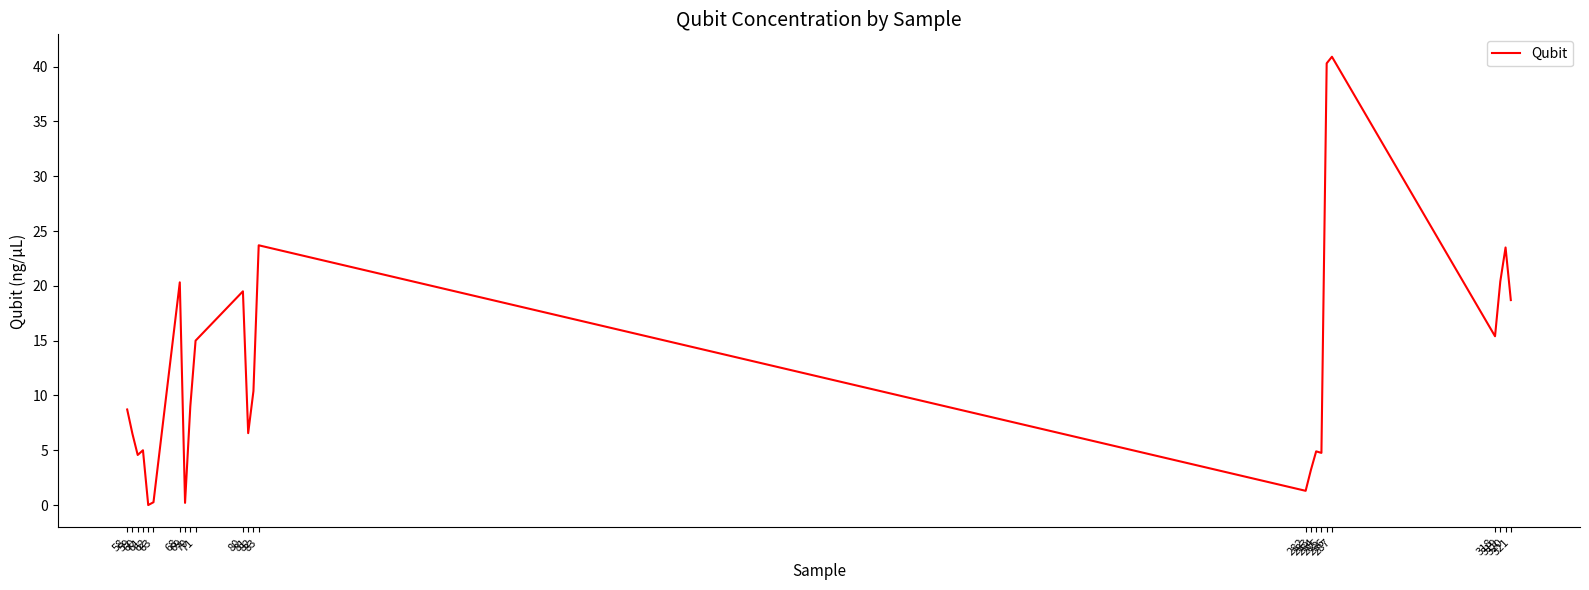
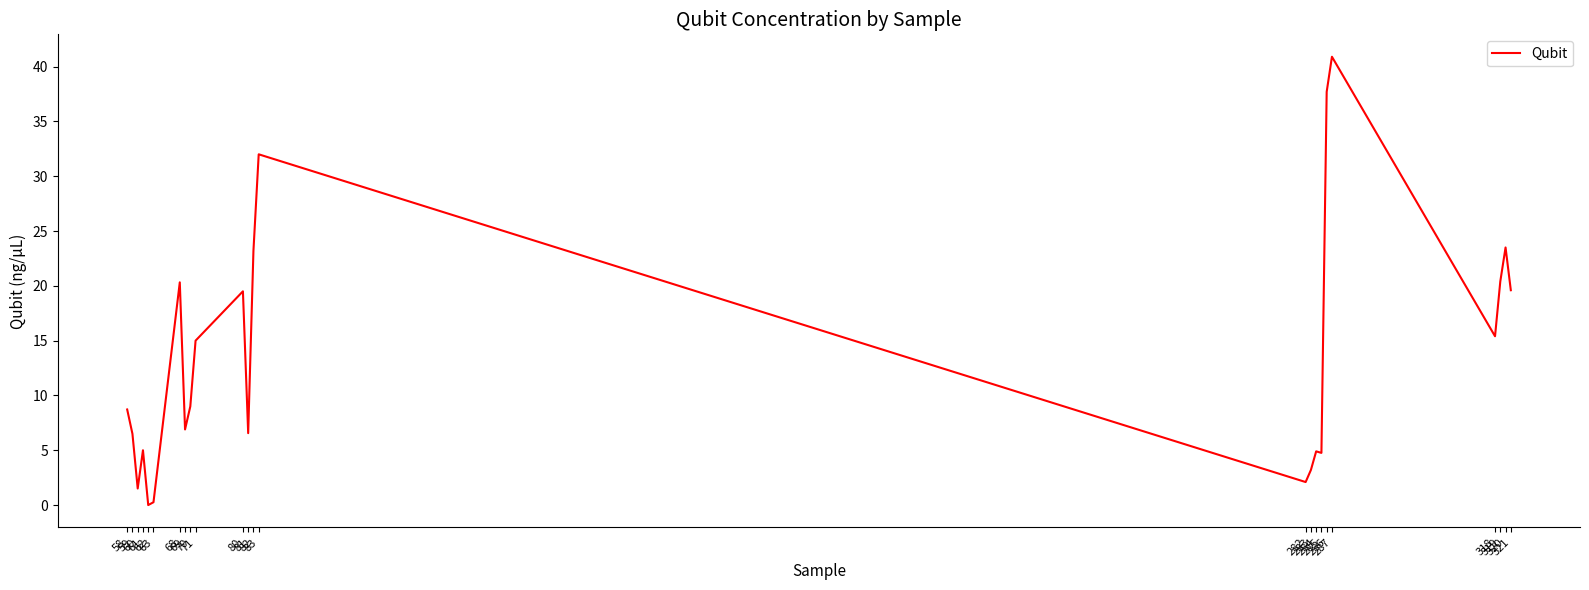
60: 4.6 -> 1.5
69: 0.2 -> 6.9
82: 10.4 -> 23.2
83: 23.7 -> 32.0
282: 1.3 -> 2.1
286: 40.3 -> 37.7
321: 18.7 -> 19.6
